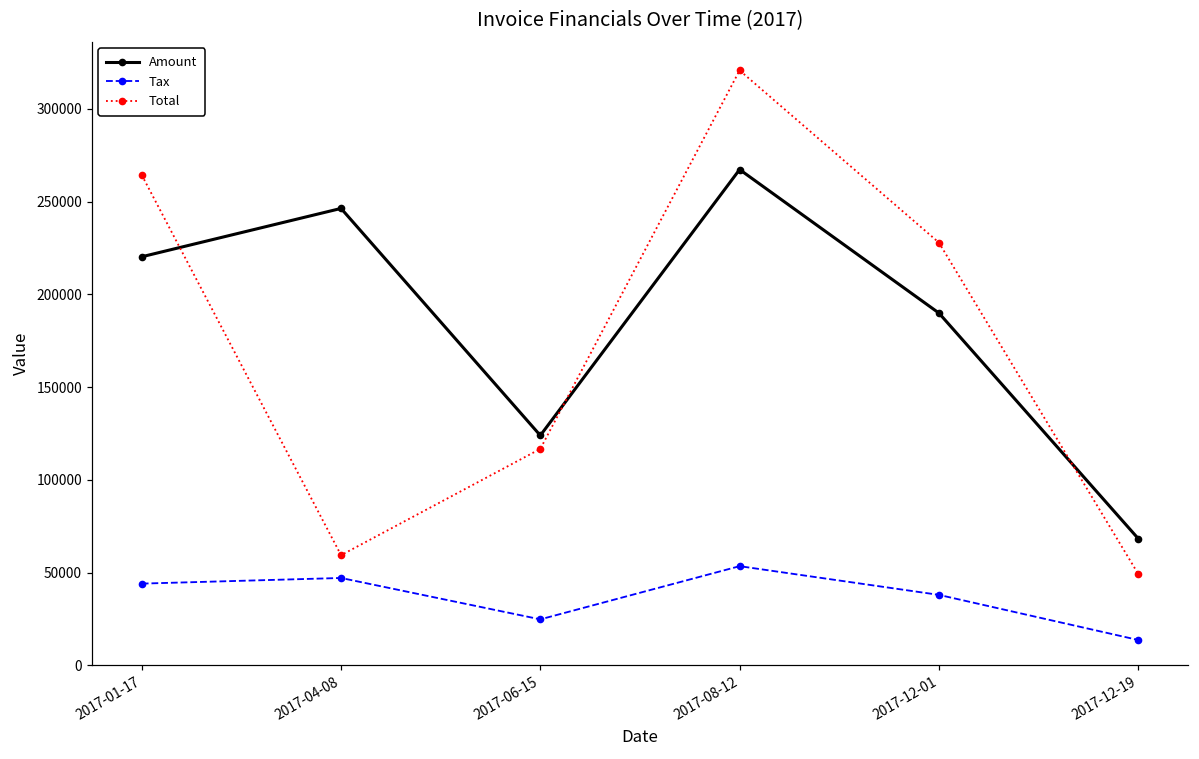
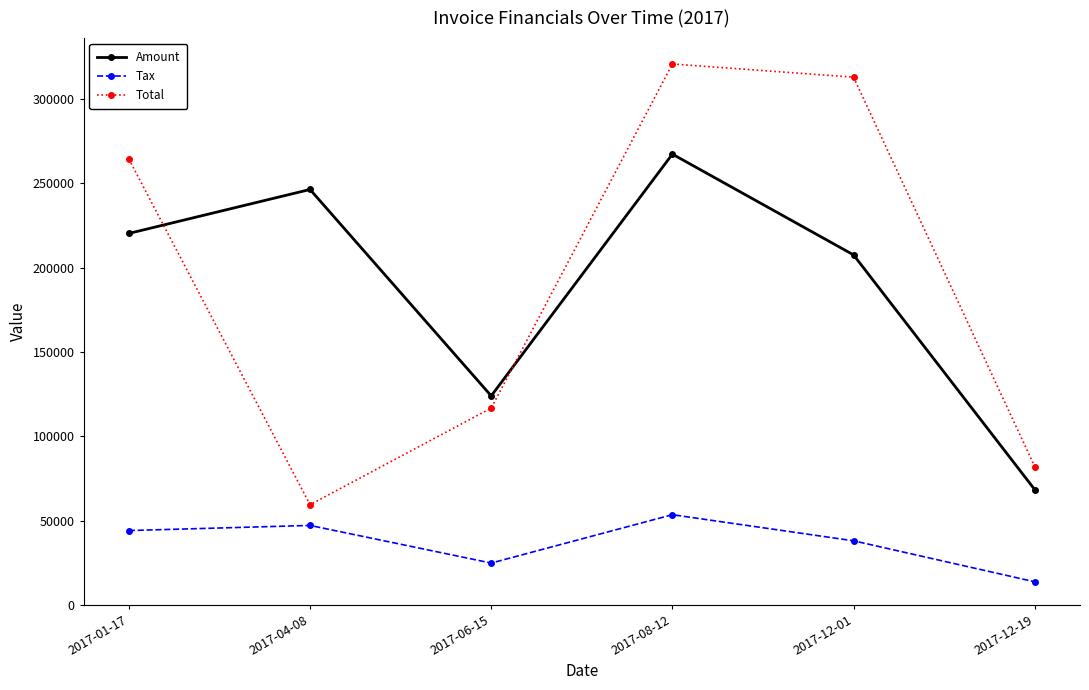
Amount, 2017-12-01: 190000 -> 208000
Total, 2017-12-01: 228000 -> 313000
Total, 2017-12-19: 49000 -> 82000
